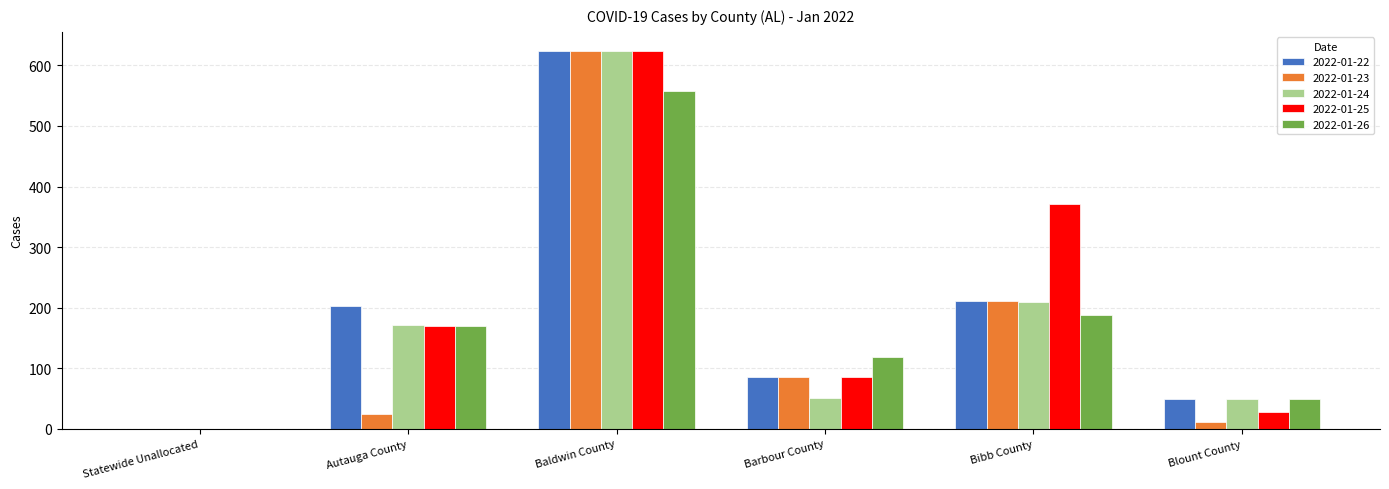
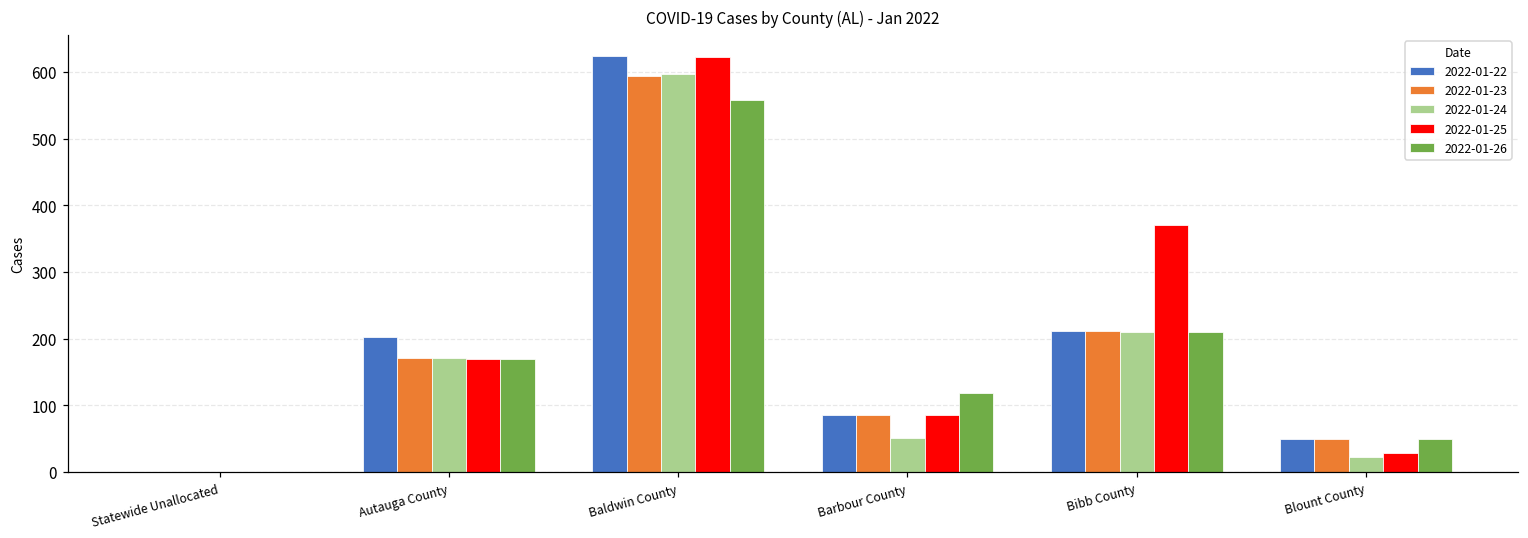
2022-01-23, Autauga County: 20 -> 170
2022-01-23, Baldwin County: 620 -> 590
2022-01-24, Baldwin County: 620 -> 600
2022-01-26, Bibb County: 190 -> 210
2022-01-23, Blount County: 10 -> 50
2022-01-24, Blount County: 50 -> 20
